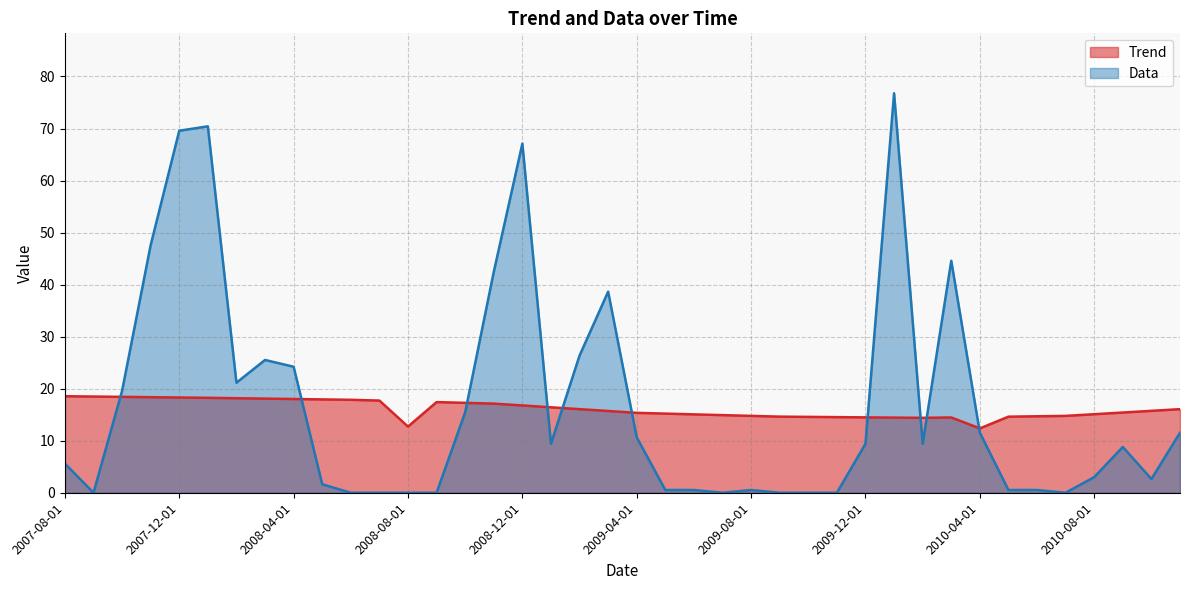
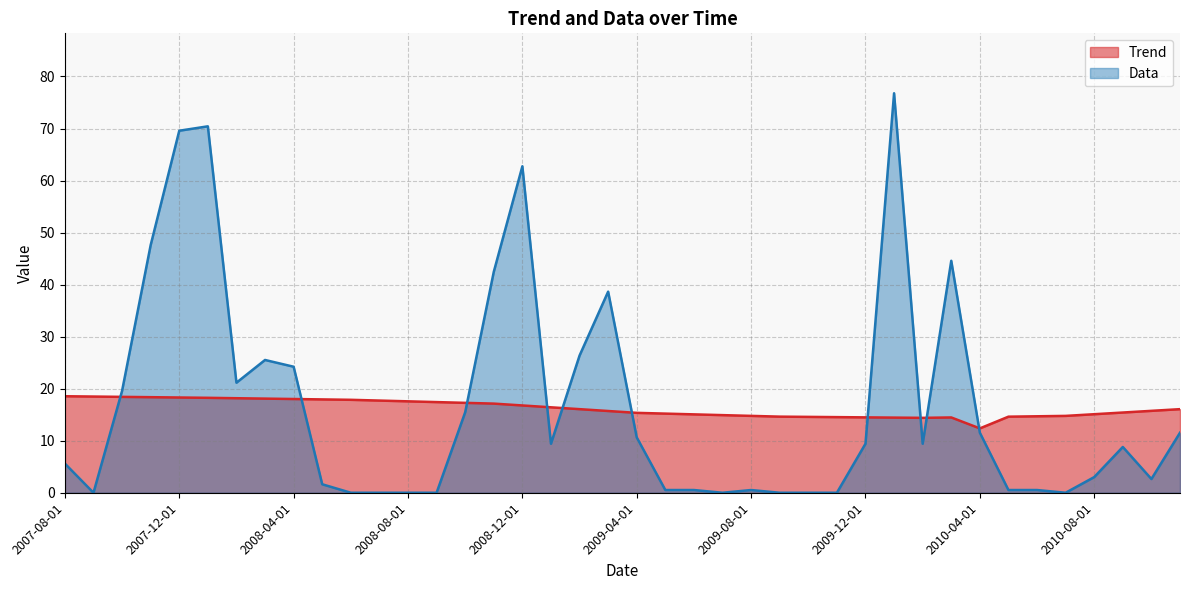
Trend, 2008-08-01: 13 -> 18
Data, 2008-12-01: 67 -> 63
